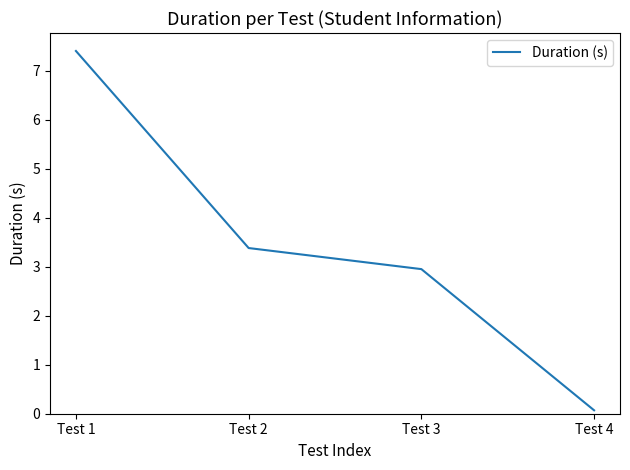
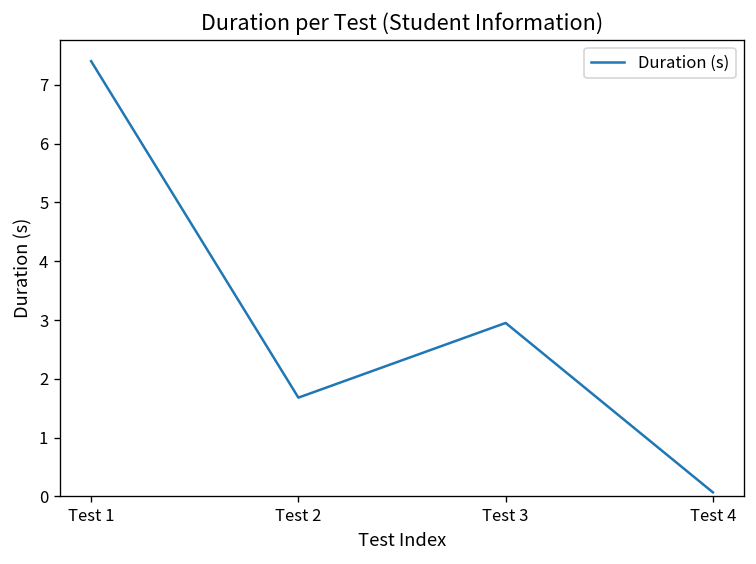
Test 2: 3.4 -> 1.7
